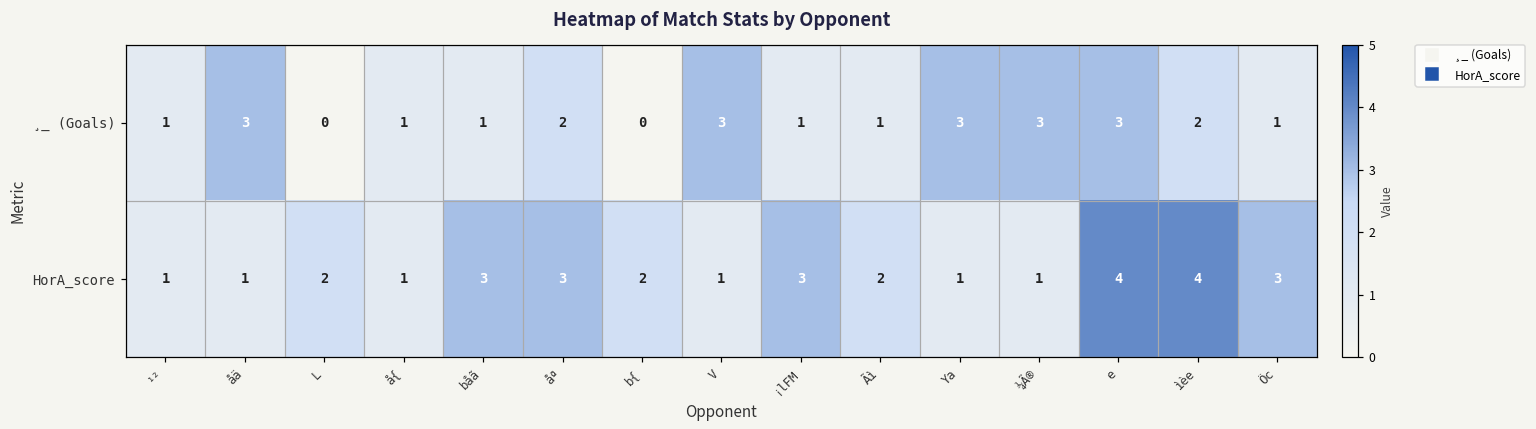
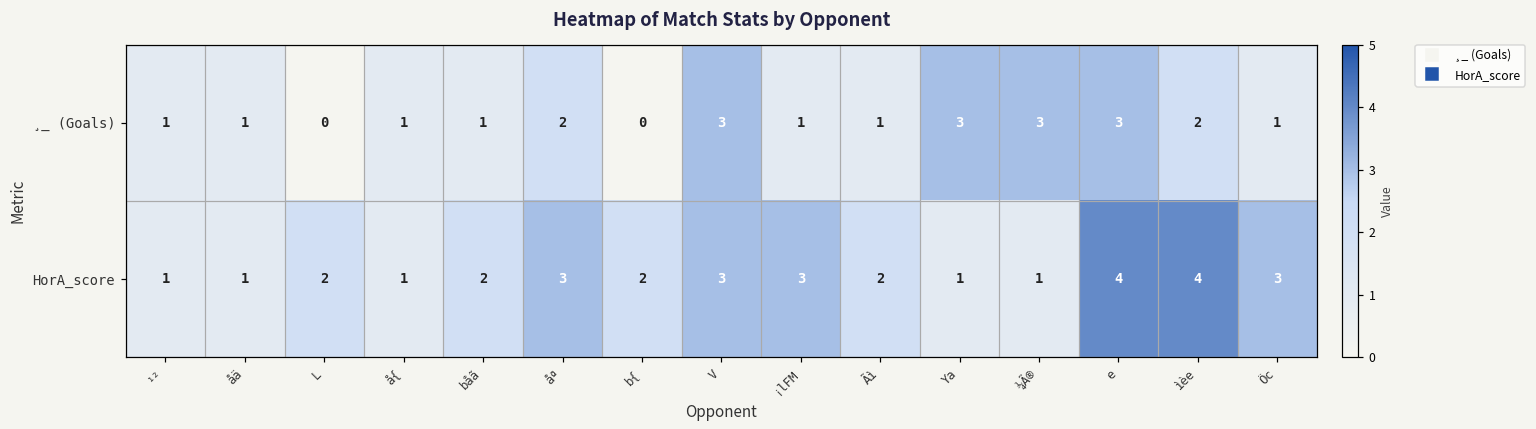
¸_ (Goals), åä: 3 -> 1
HorA_score, båã: 3 -> 2
HorA_score, V: 1 -> 3
